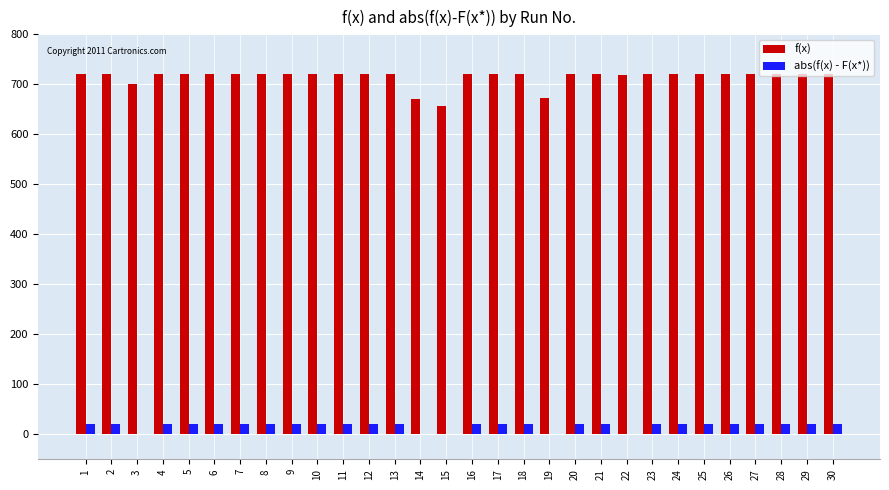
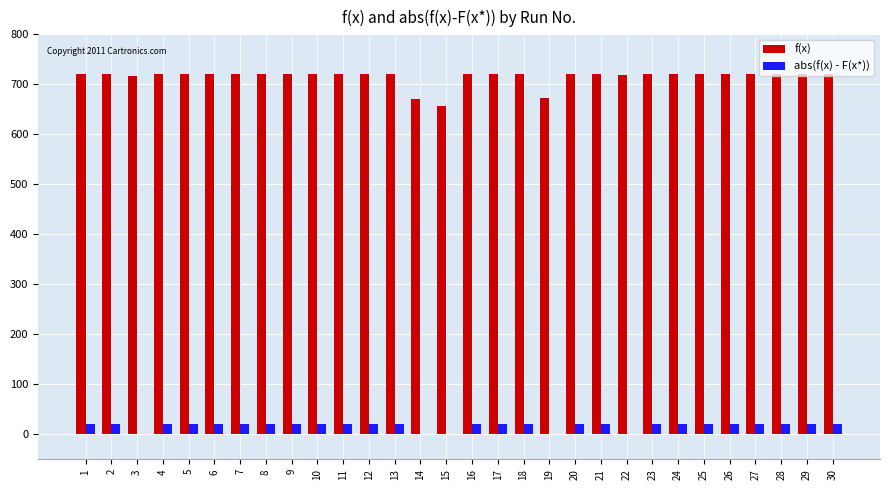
f(x), 3: 700 -> 720
